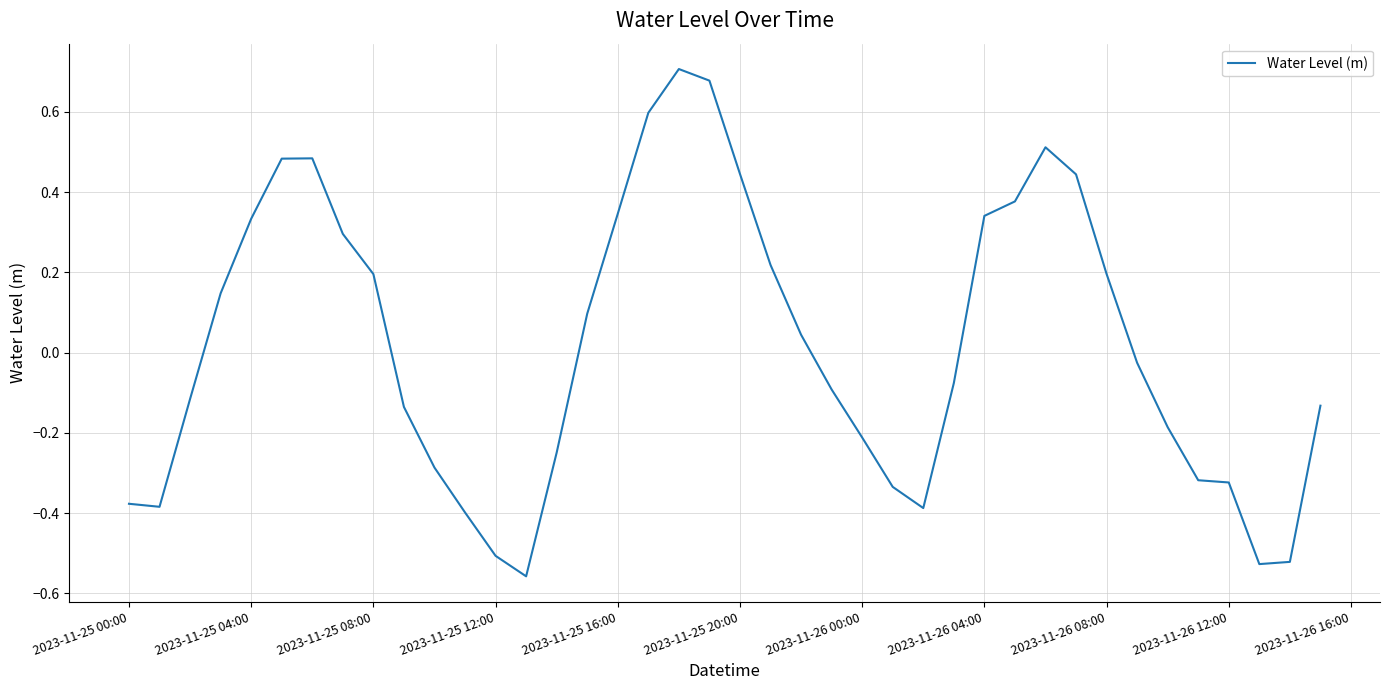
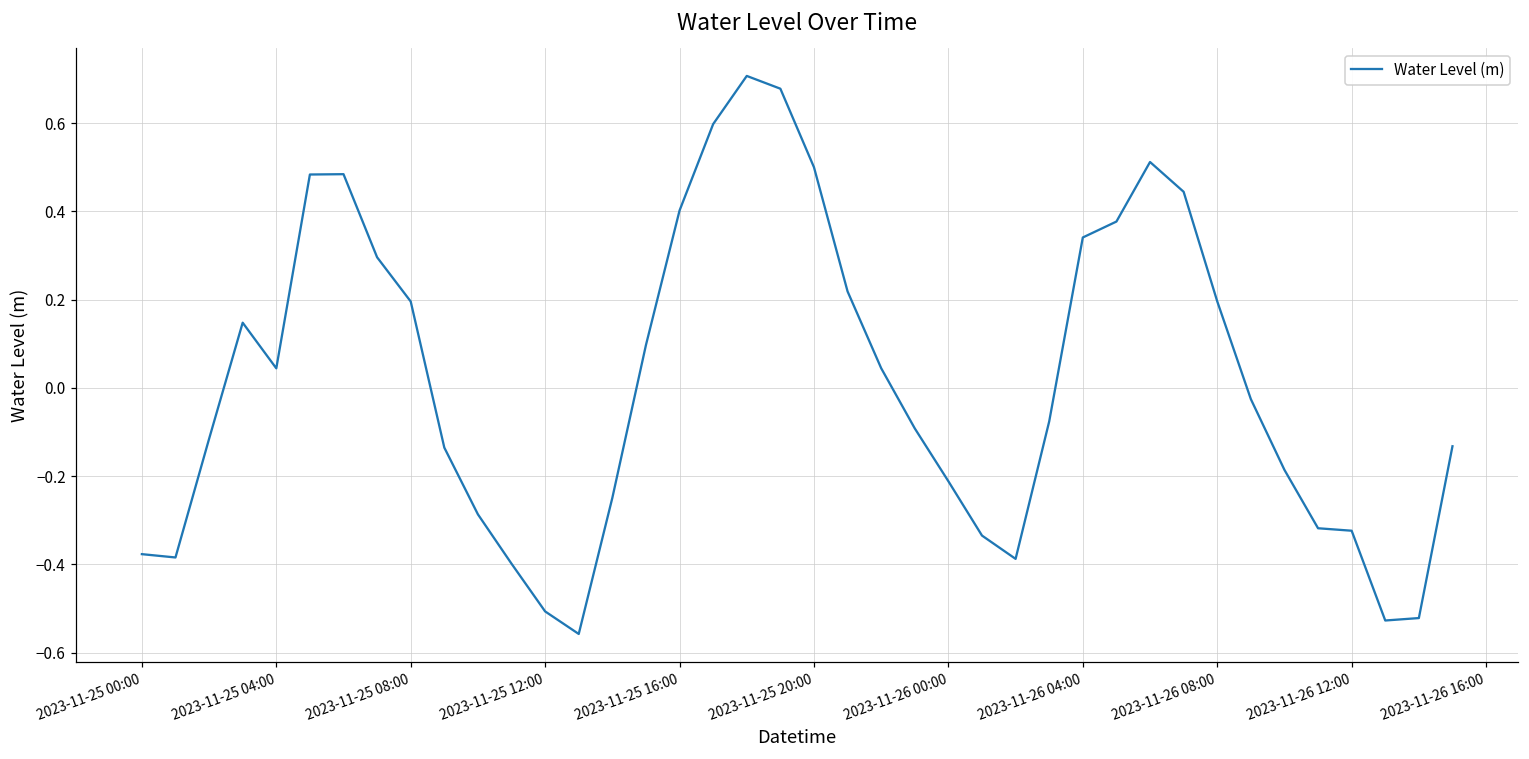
2023-11-25 04:00: 0.33 -> 0.04
2023-11-25 16:00: 0.35 -> 0.40
2023-11-25 20:00: 0.45 -> 0.50
